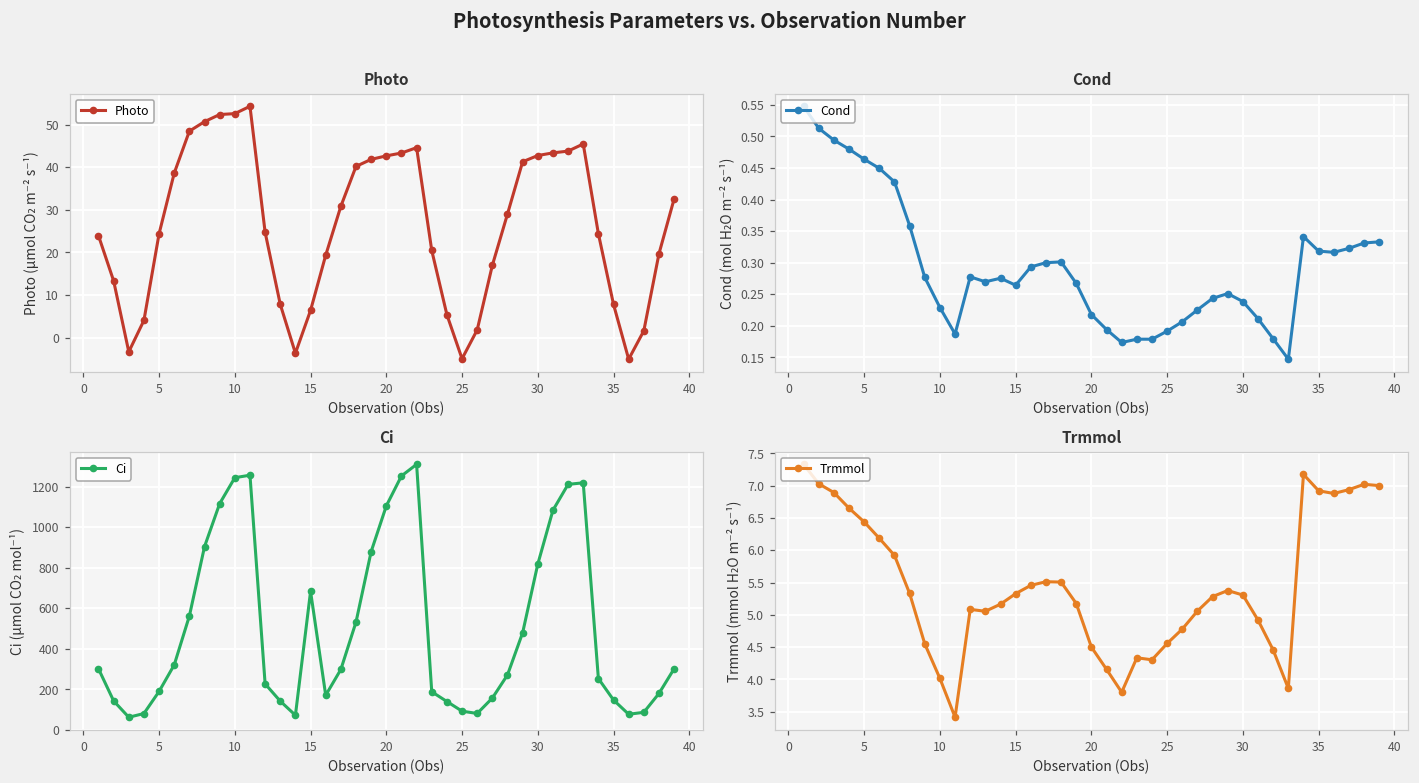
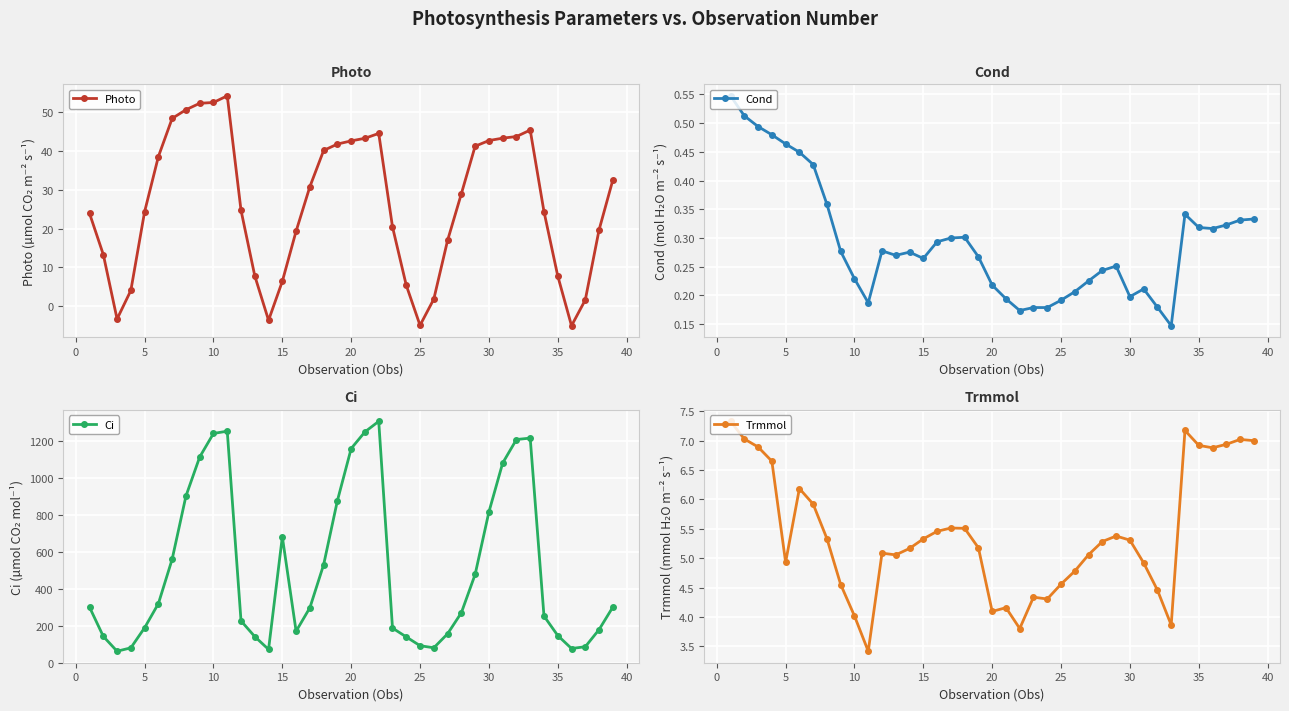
Cond, 30: 0.24 -> 0.20
Ci, 20: 1100 -> 1160
Trmmol, 5: 6.4 -> 4.9
Trmmol, 20: 4.5 -> 4.1
